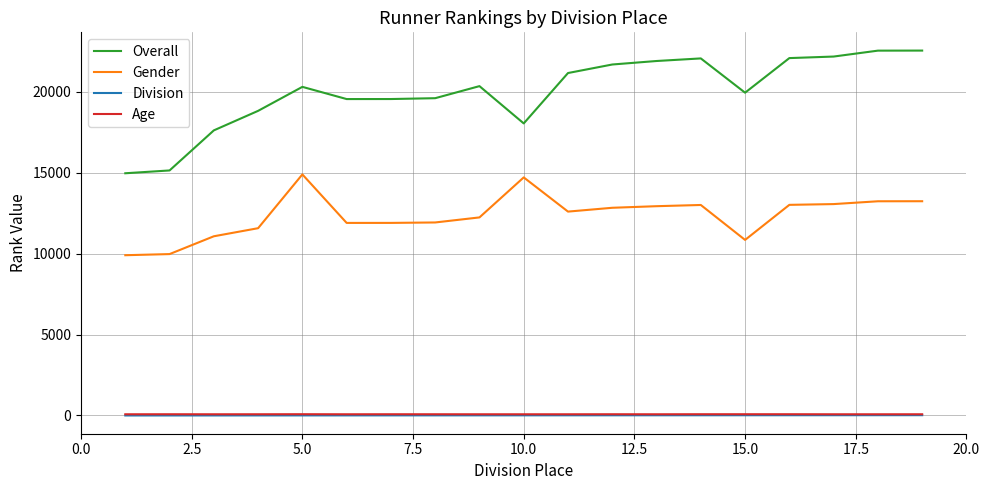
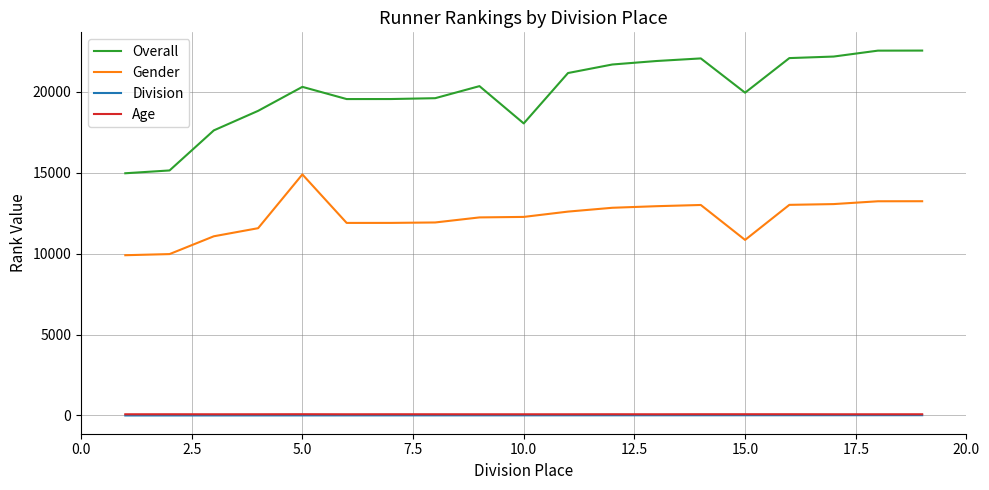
Gender, 10.0: 14700 -> 12300
